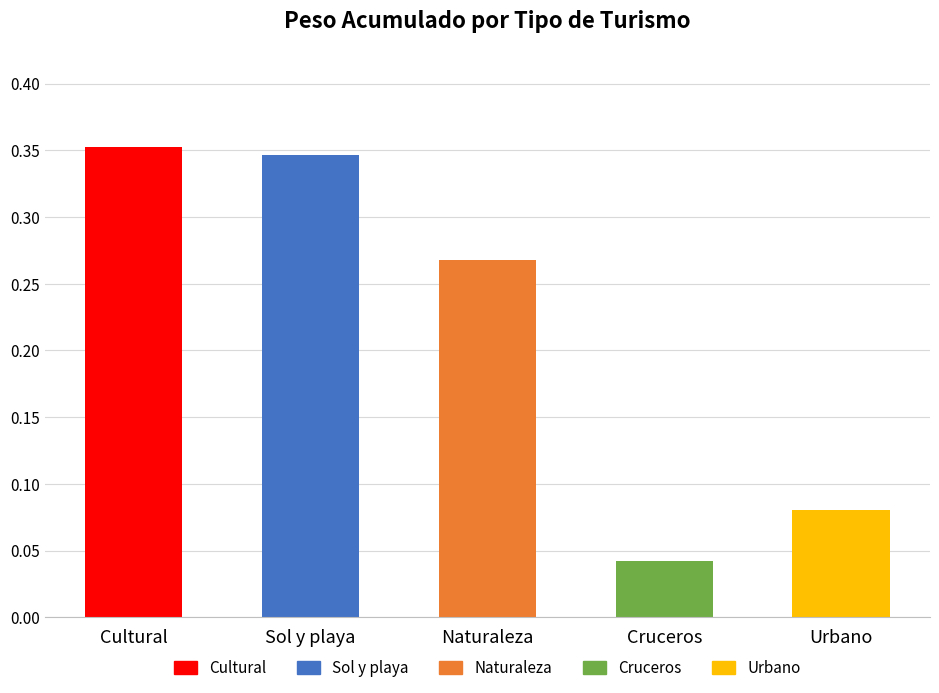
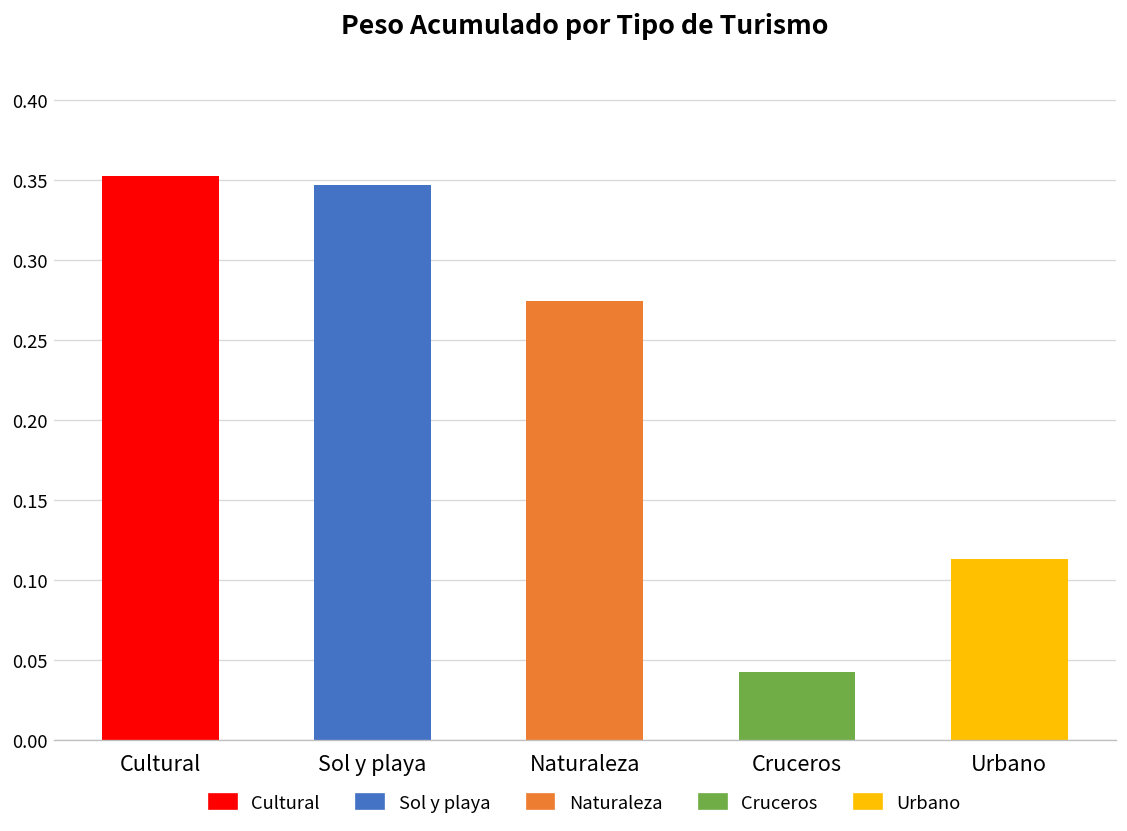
Naturaleza: 0.268 -> 0.275
Urbano: 0.081 -> 0.113
